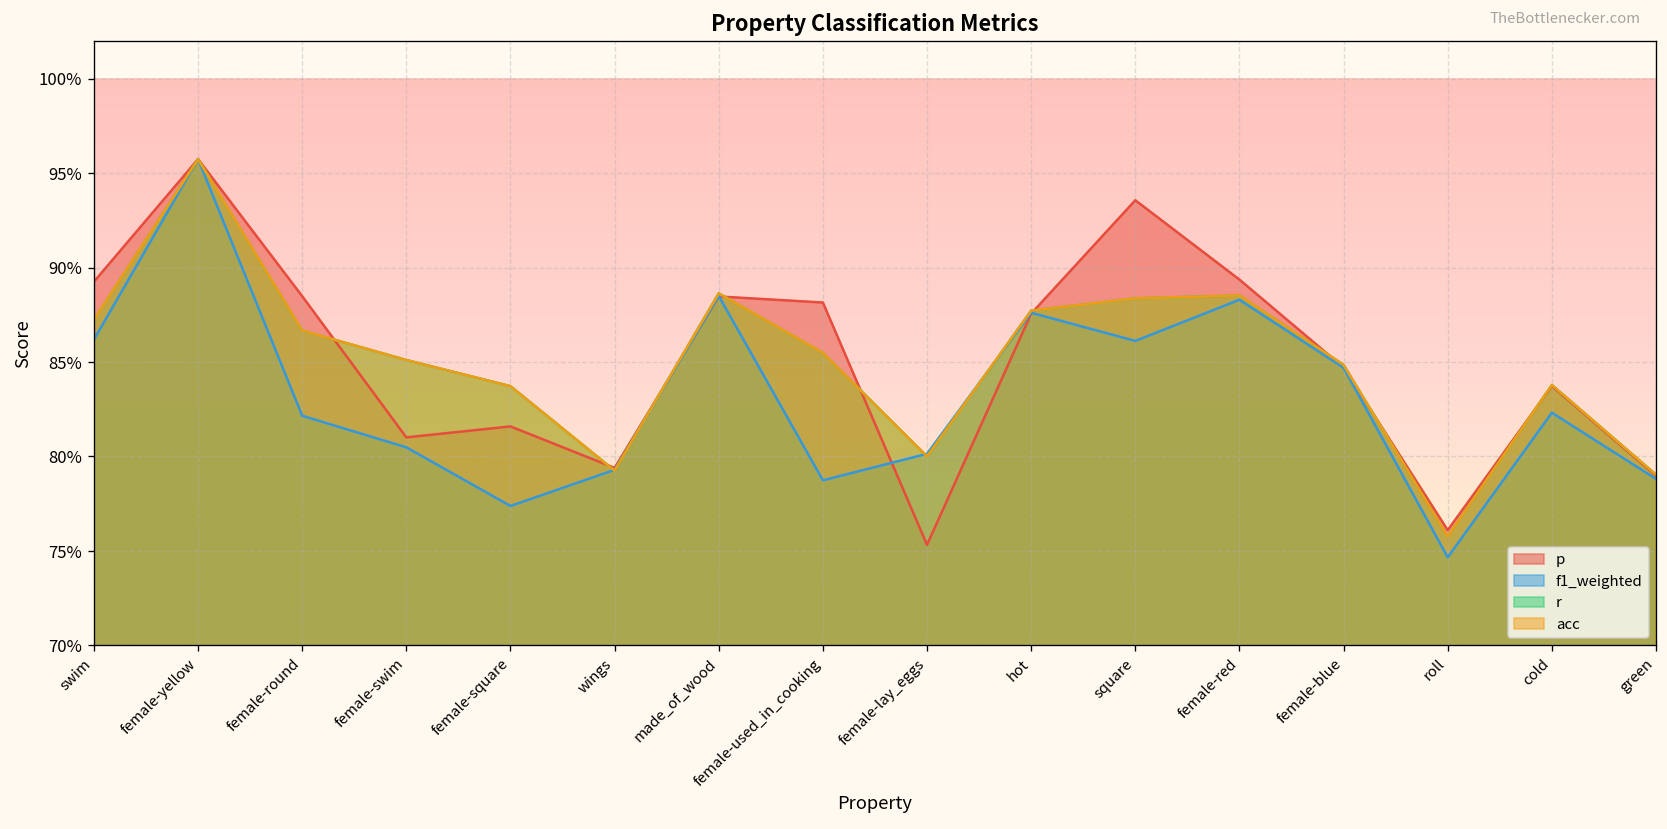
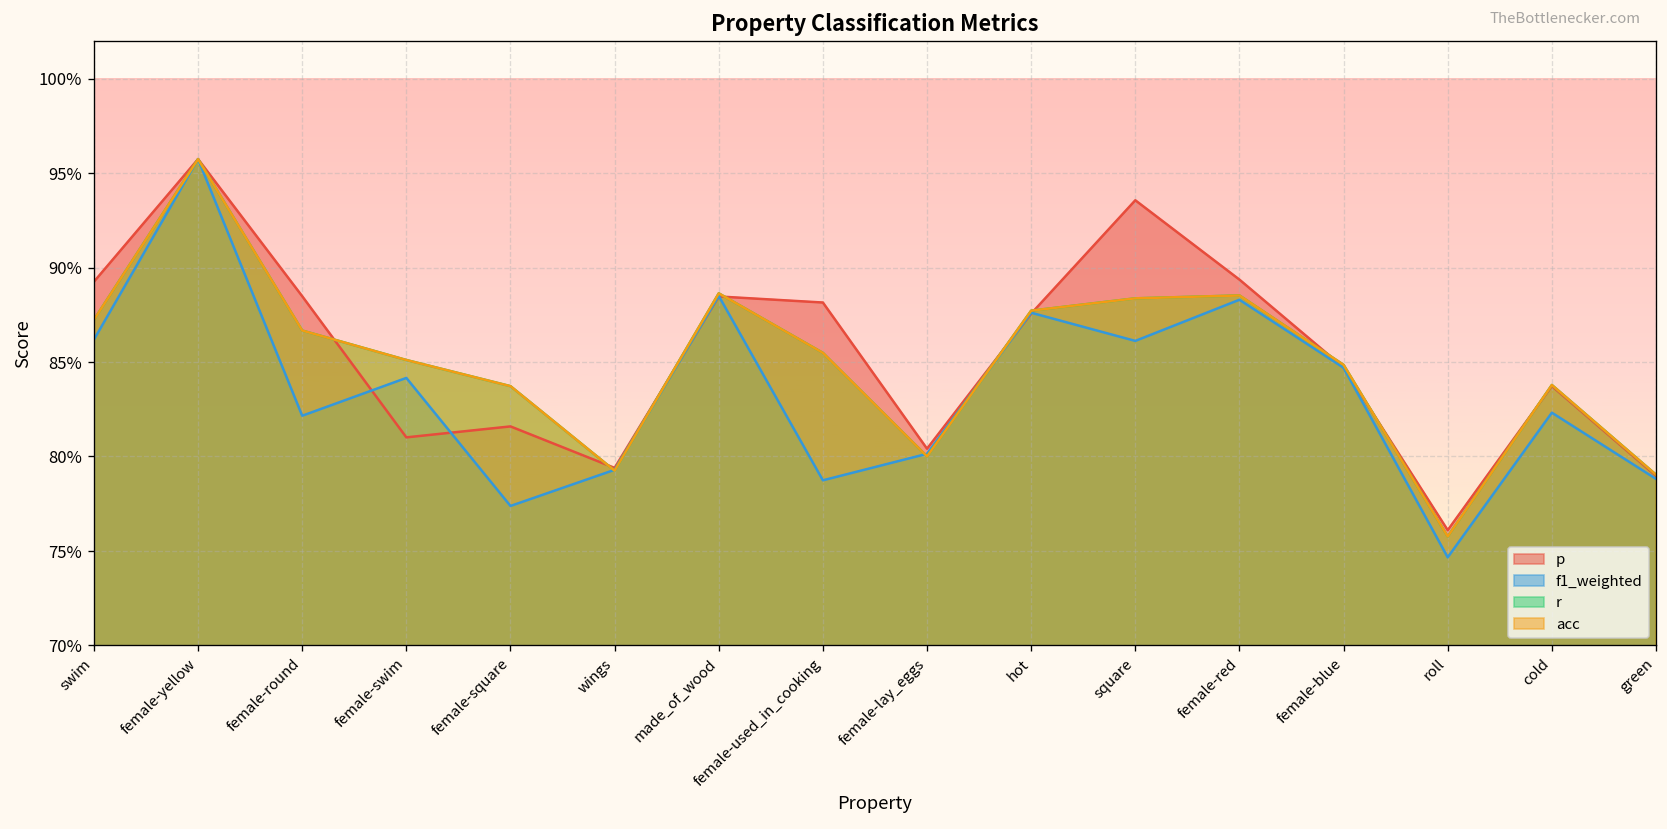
f1_weighted, female-swim: 80.5% -> 84.2%
p, female-lay_eggs: 75.3% -> 80.4%
